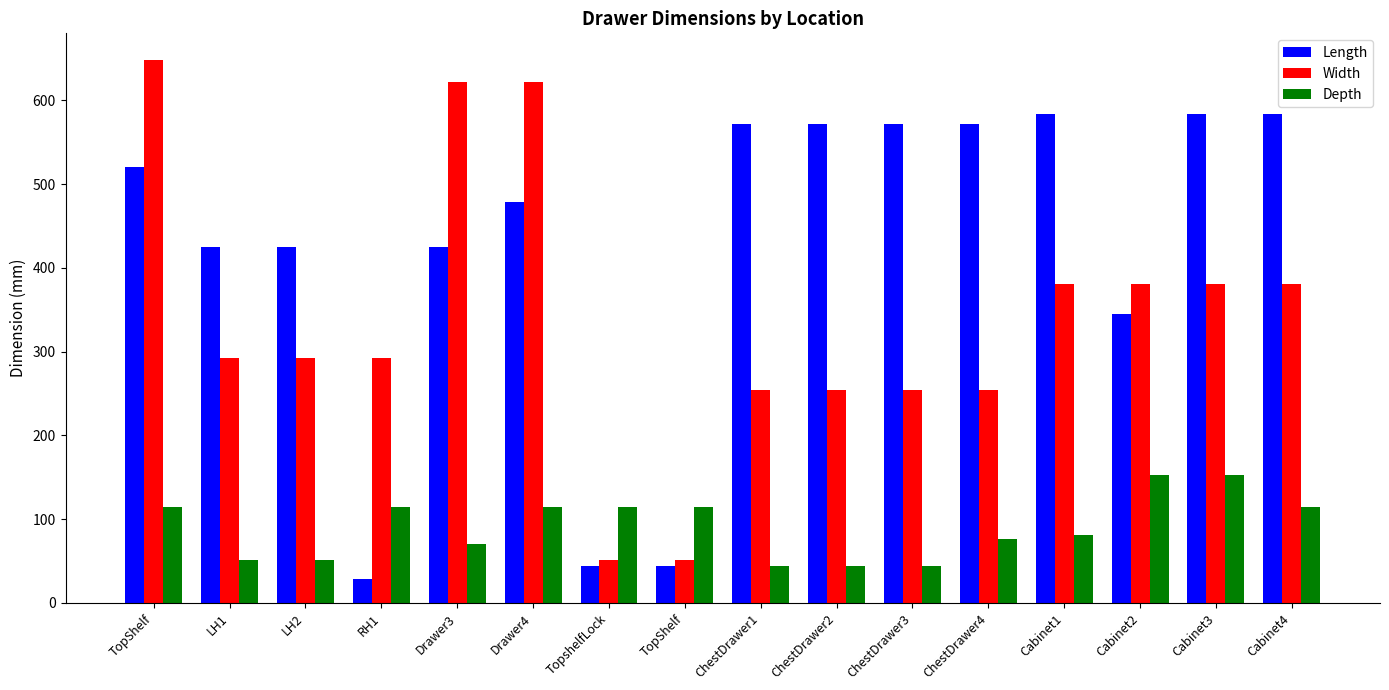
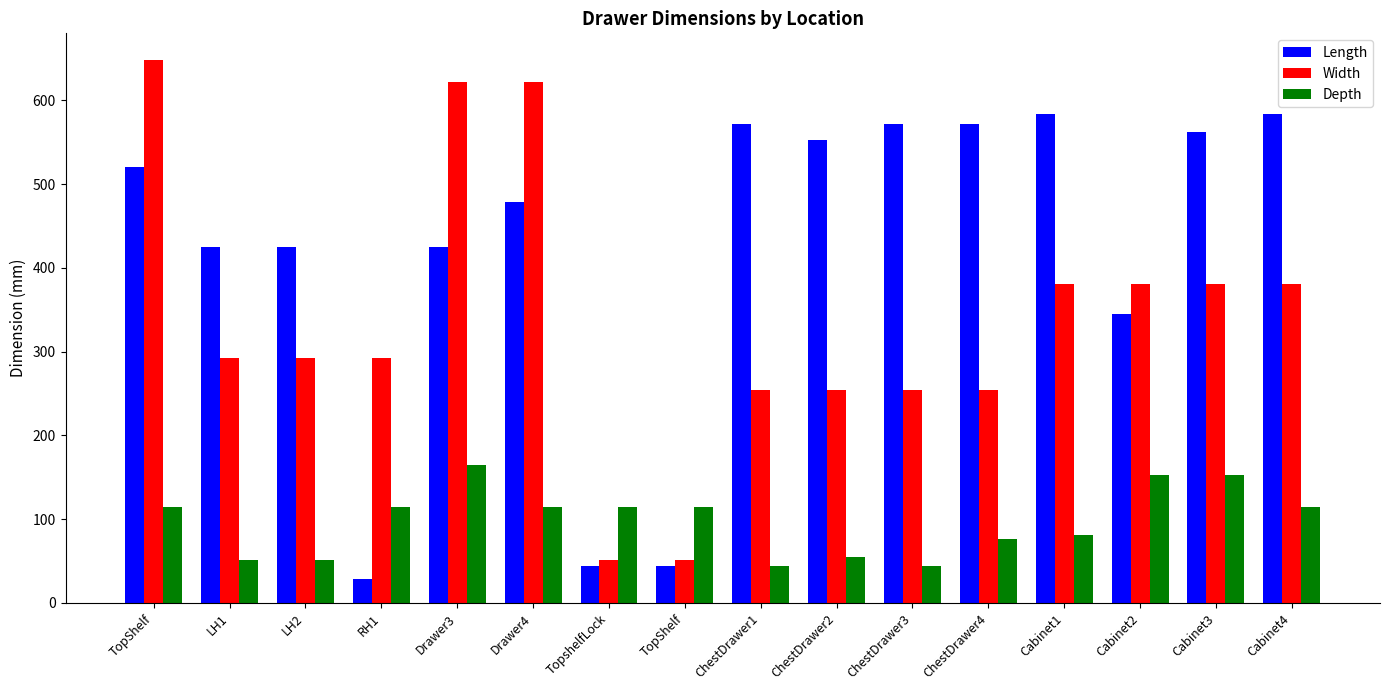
Depth, Drawer3: 70 -> 160
Length, ChestDrawer2: 570 -> 550
Depth, ChestDrawer2: 40 -> 50
Length, Cabinet3: 580 -> 560
